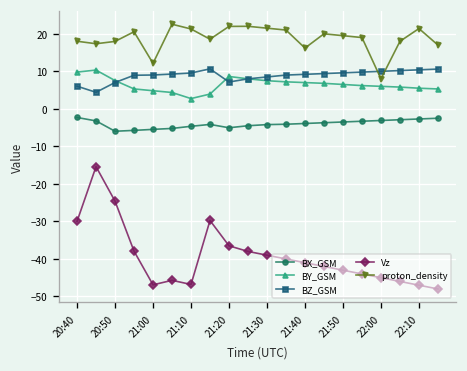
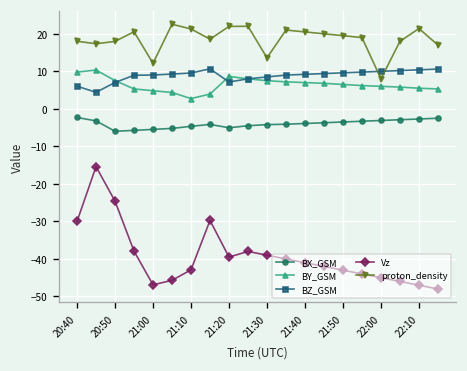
Vz, 21:10: -47 -> -43
Vz, 21:20: -37 -> -40
proton_density, 21:30: 22 -> 14
proton_density, 21:40: 16 -> 21
